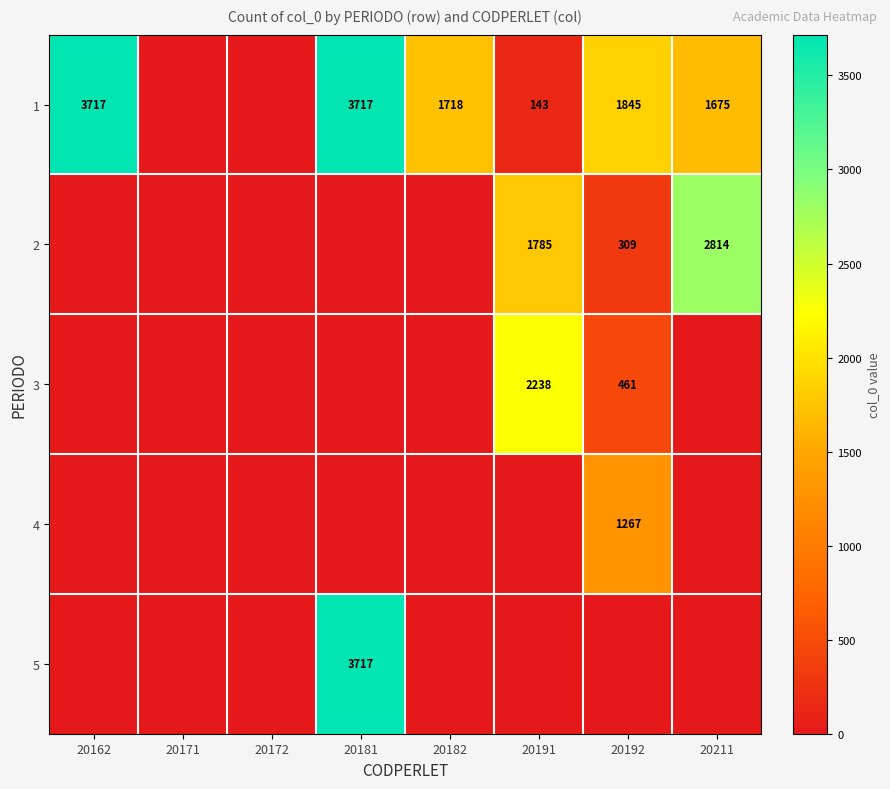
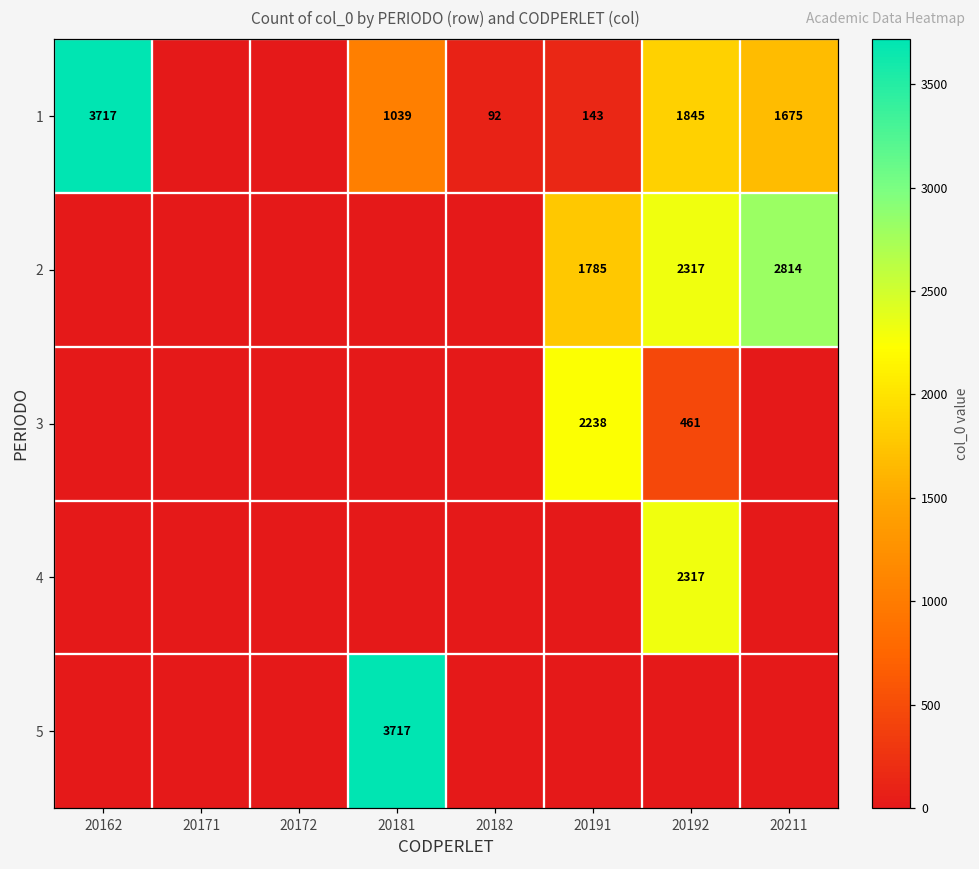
1, 20181: 3717 -> 1039
1, 20182: 1718 -> 92
2, 20192: 309 -> 2317
4, 20192: 1267 -> 2317
